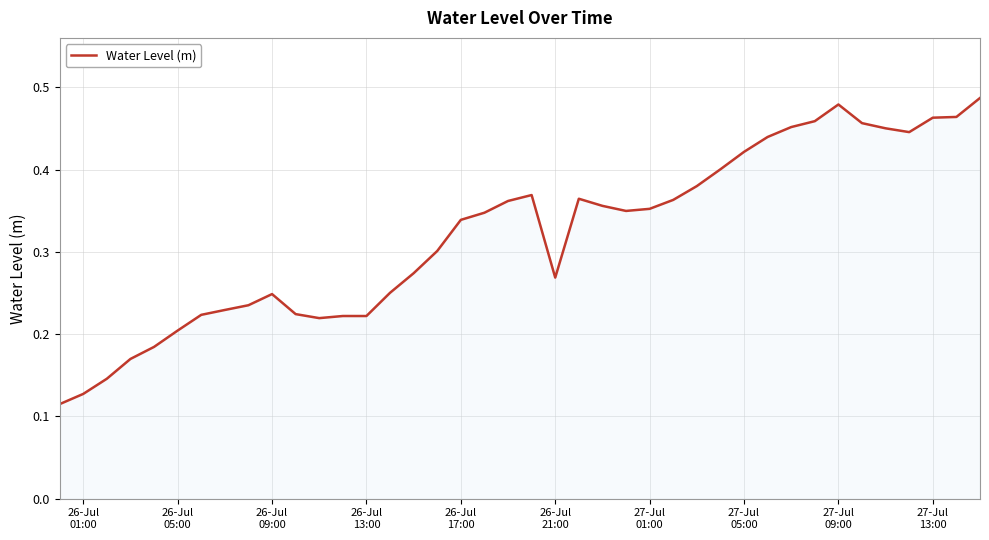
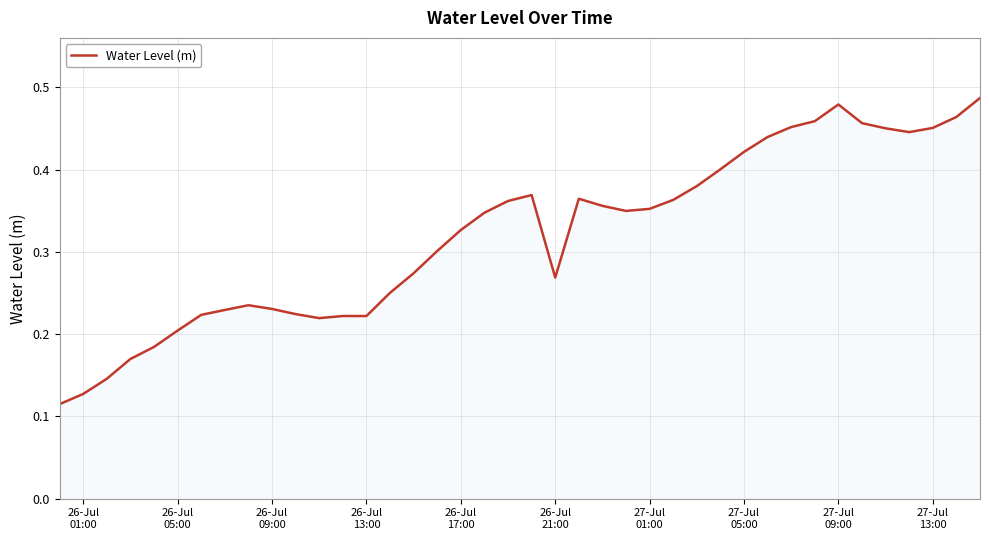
26-Jul 09:00: 0.25 -> 0.23
26-Jul 17:00: 0.34 -> 0.33
27-Jul 13:00: 0.46 -> 0.45
